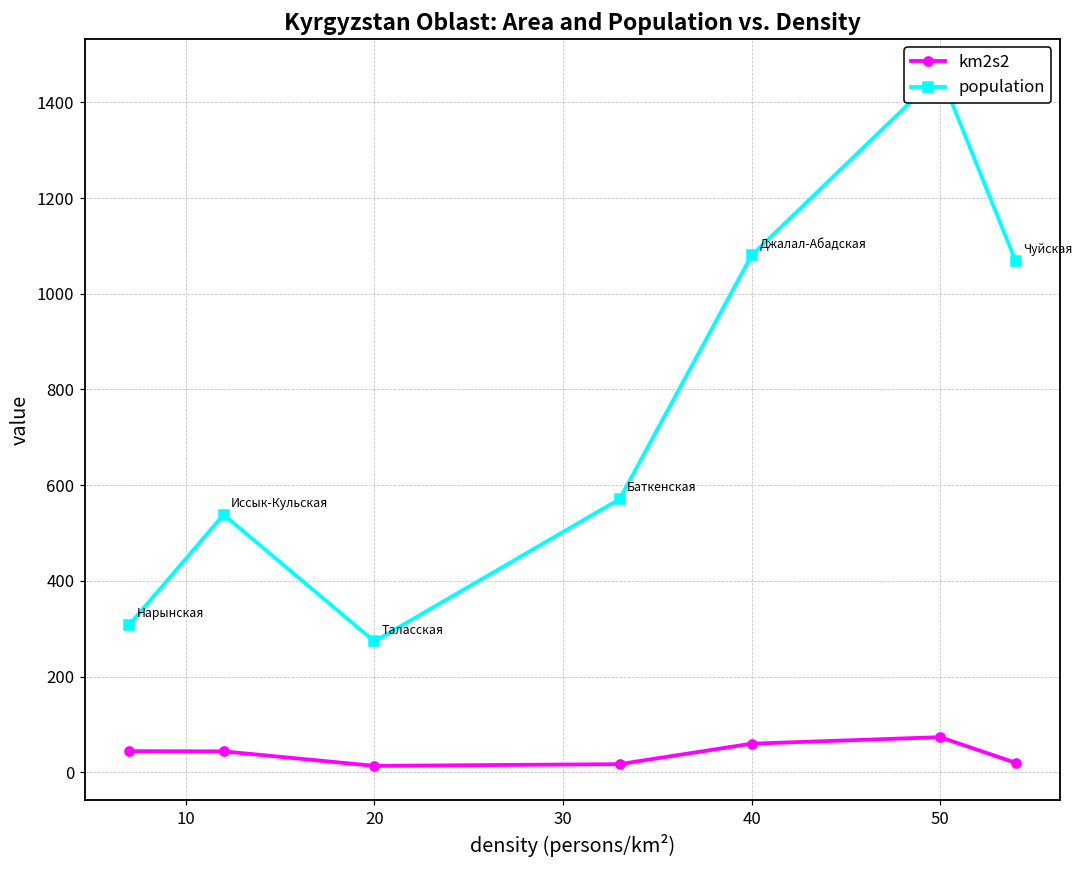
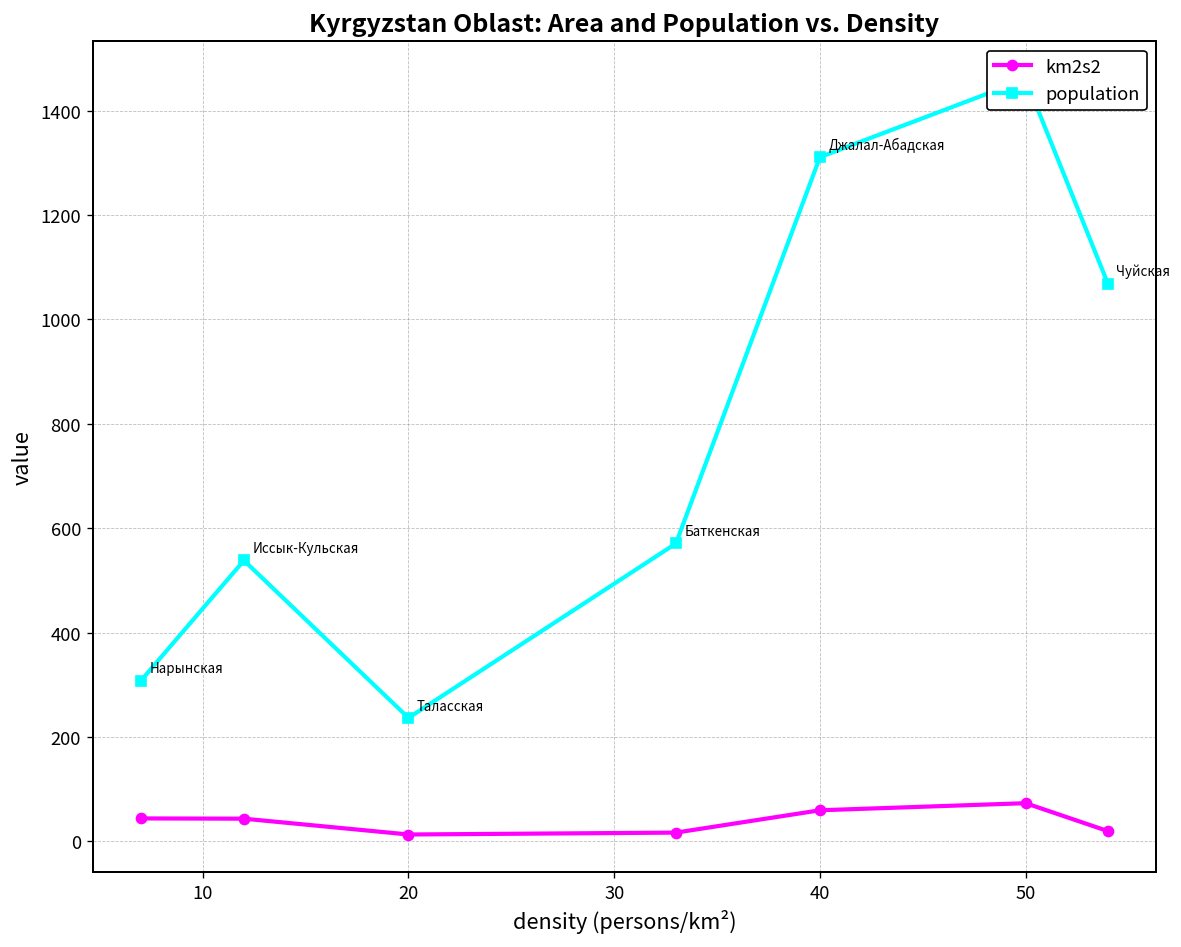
population, 20: 270 -> 240
population, 40: 1080 -> 1310
